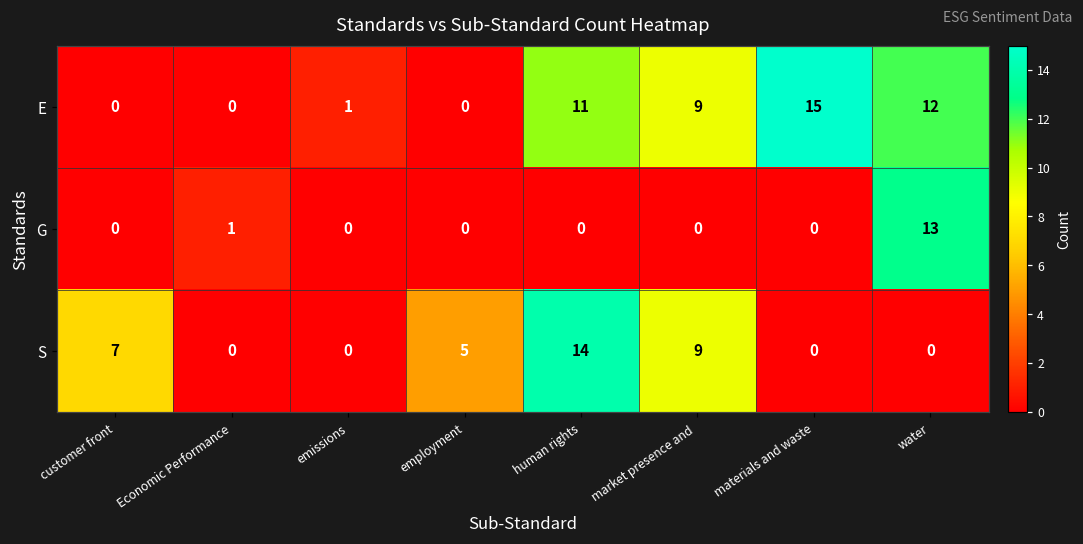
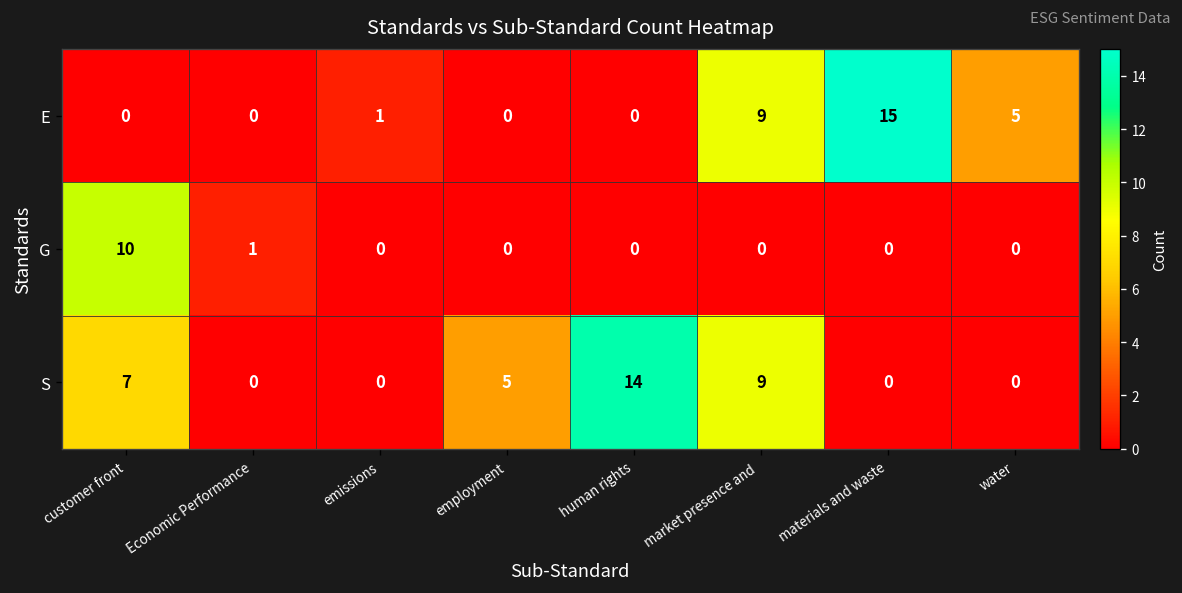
E, human rights: 11 -> 0
E, water: 12 -> 5
G, customer front: 0 -> 10
G, water: 13 -> 0
